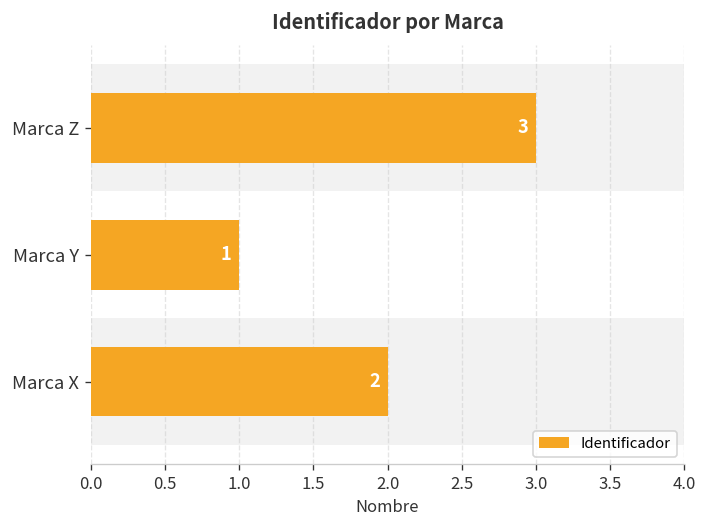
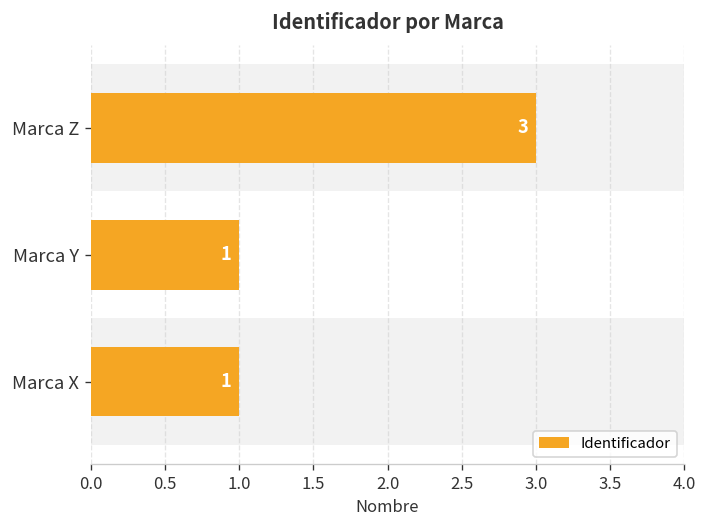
Marca X: 2 -> 1
